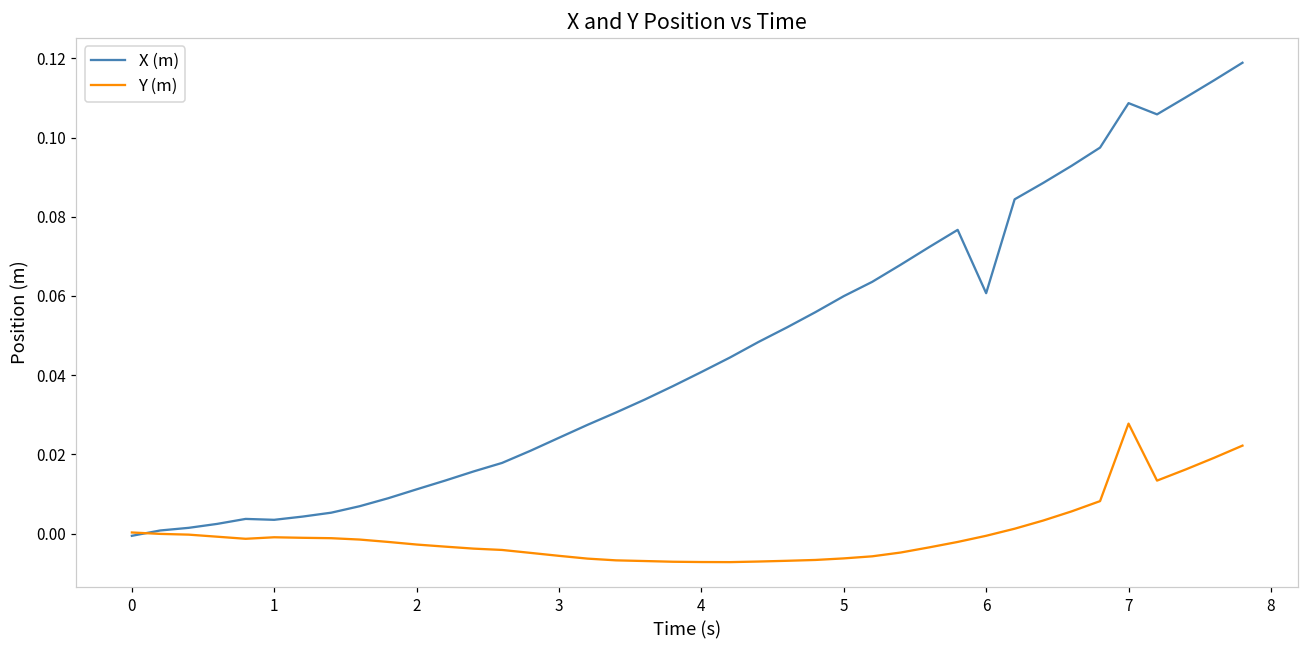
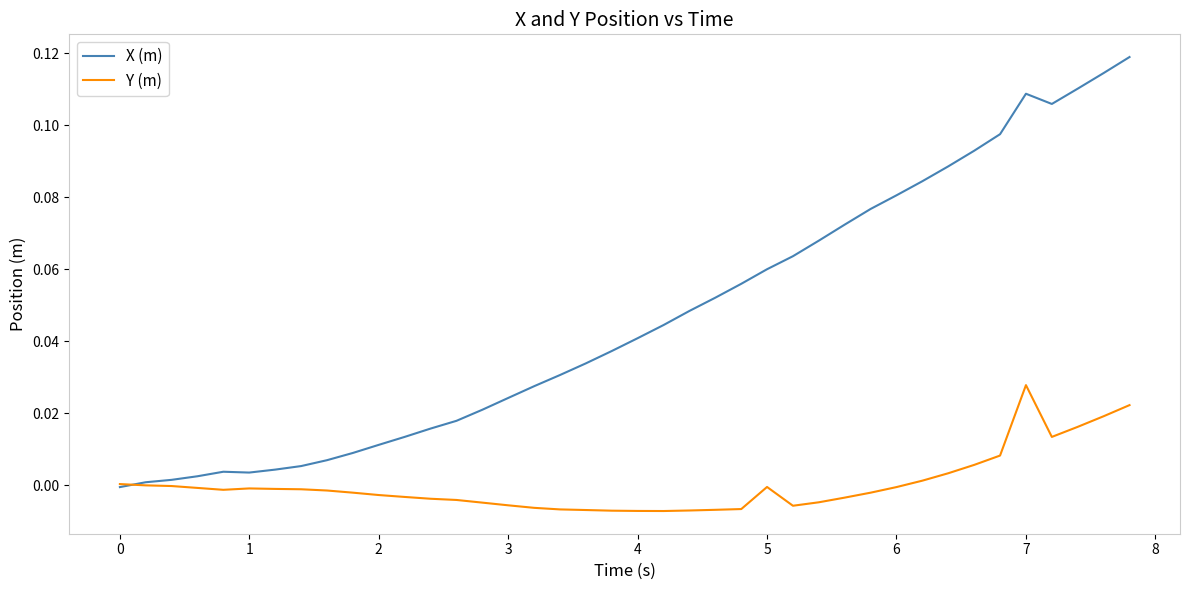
Y (m), 5: -0.006 -> -0.001
X (m), 6: 0.061 -> 0.080
